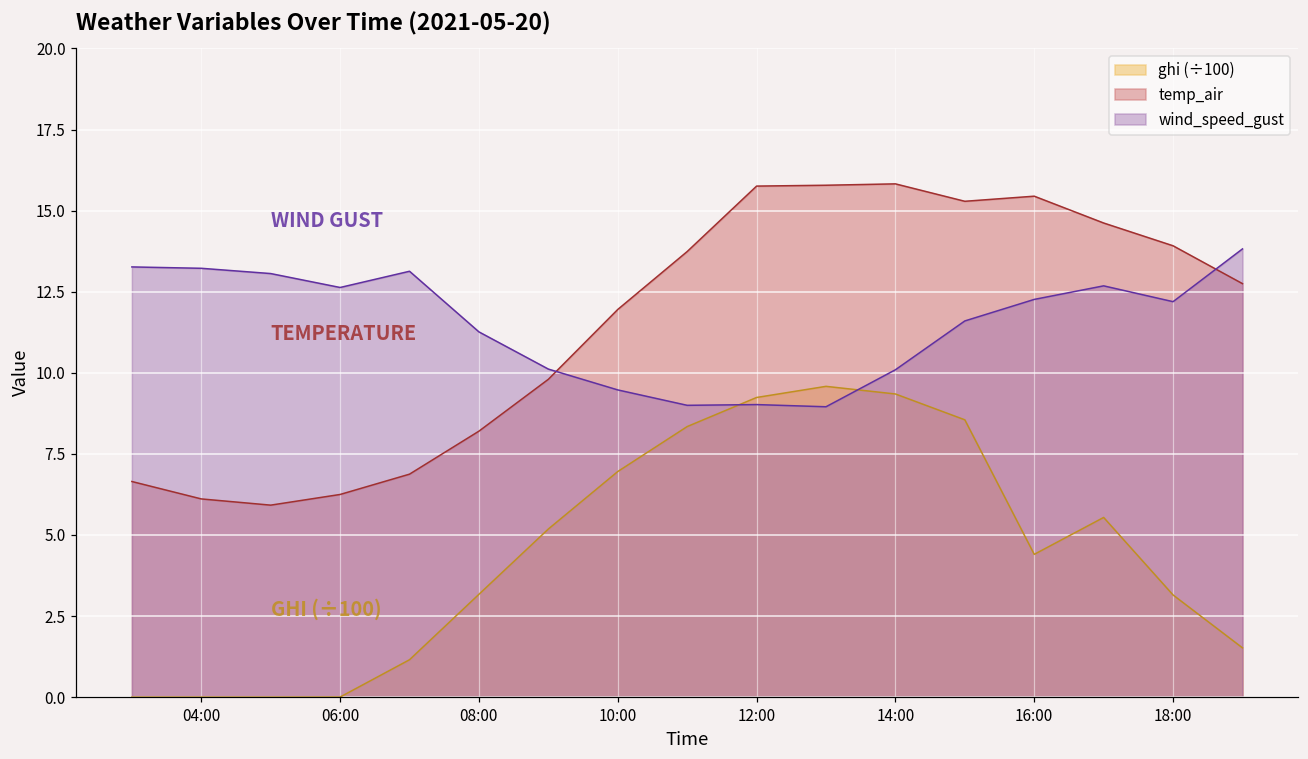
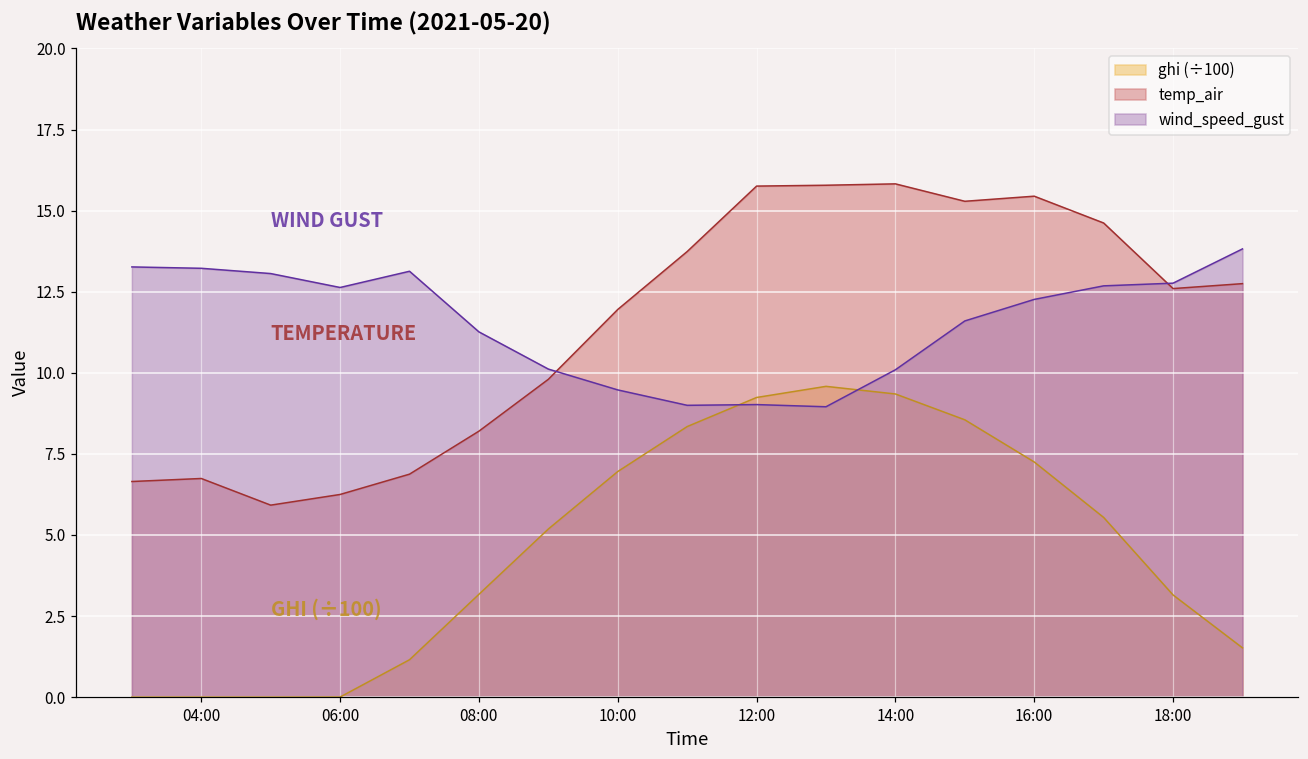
temp_air, 04:00: 6.1 -> 6.7
ghi (÷100), 16:00: 4.4 -> 7.2
temp_air, 18:00: 13.9 -> 12.6
wind_speed_gust, 18:00: 12.2 -> 12.8
